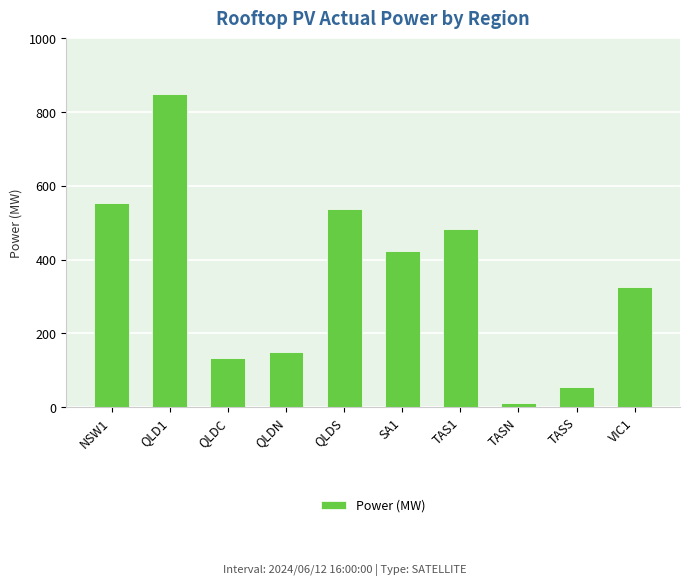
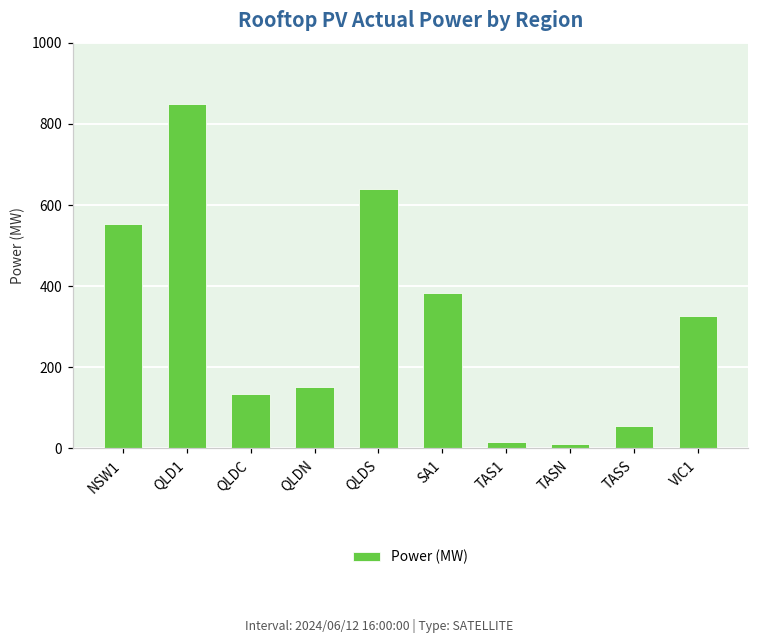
QLDS: 540 -> 640
SA1: 420 -> 380
TAS1: 480 -> 20
